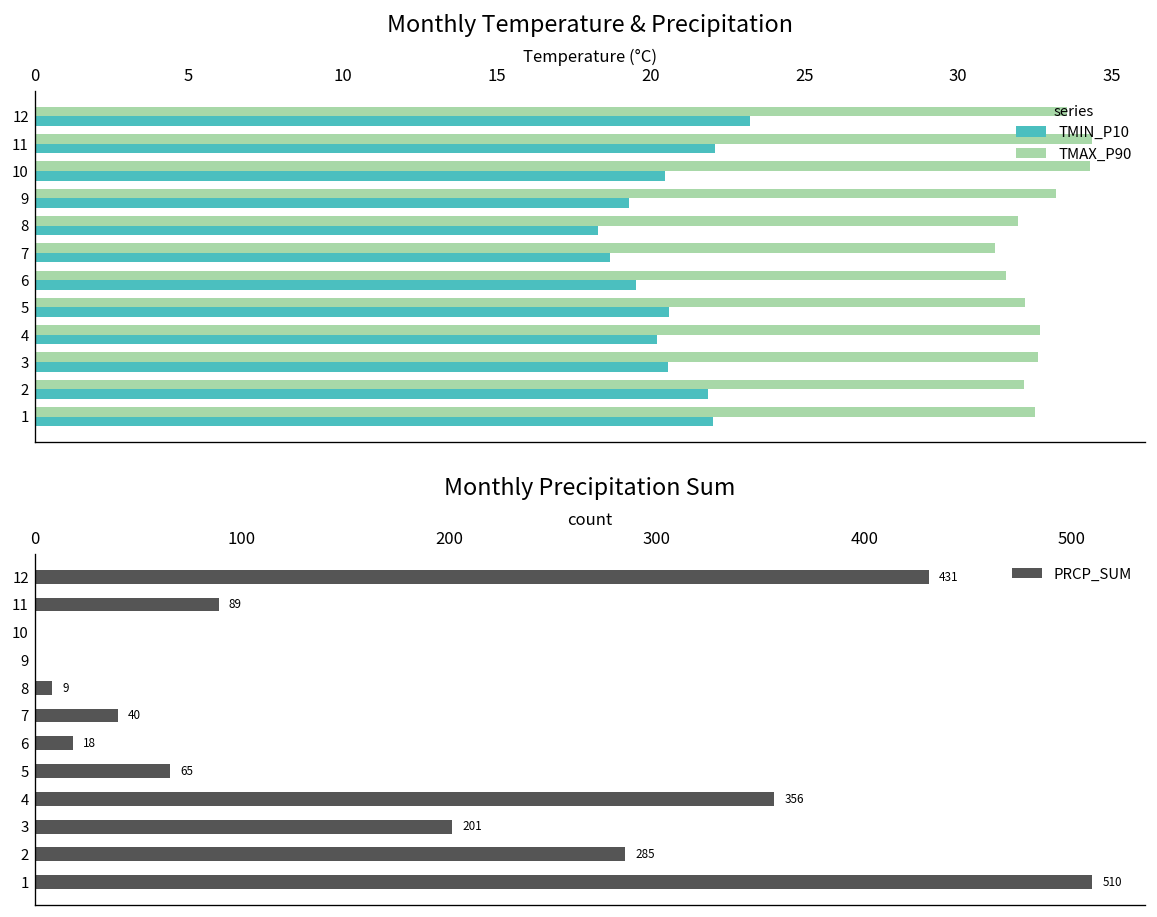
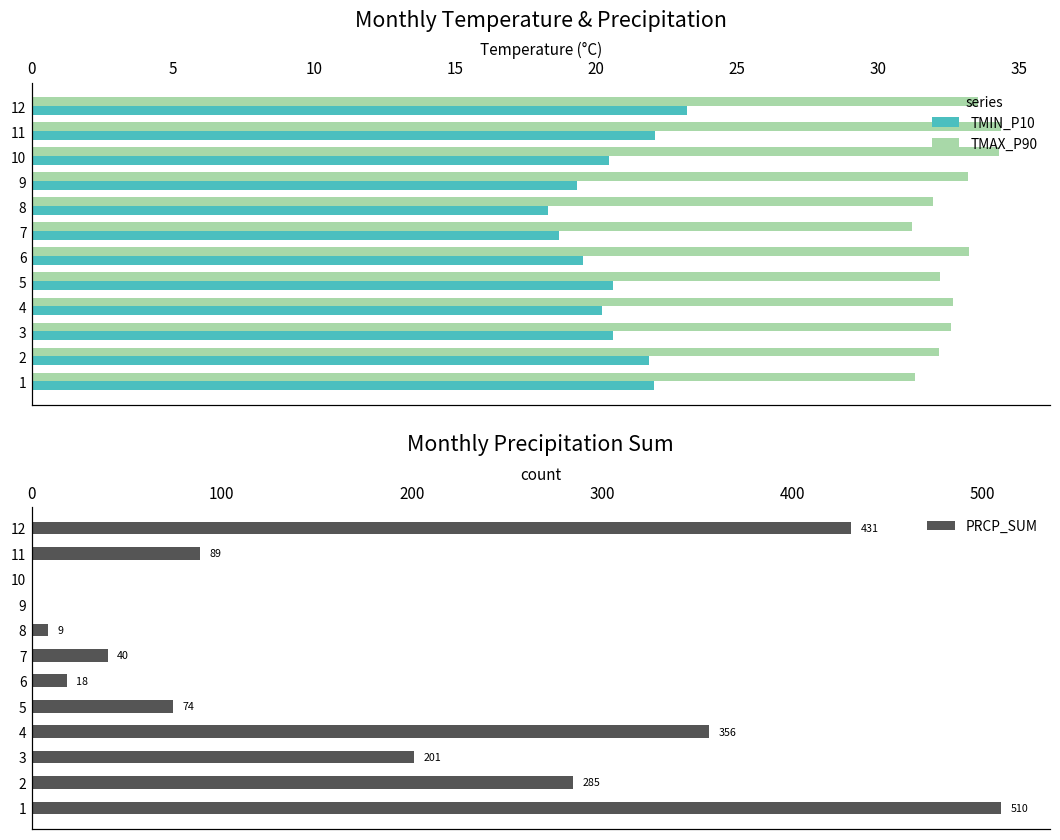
Monthly Temperature & Precipitation, TMAX_P90, 6: 31.5 -> 33.2
Monthly Temperature & Precipitation, TMAX_P90, 1: 32.5 -> 31.3
Monthly Precipitation Sum, 5: 65 -> 74
